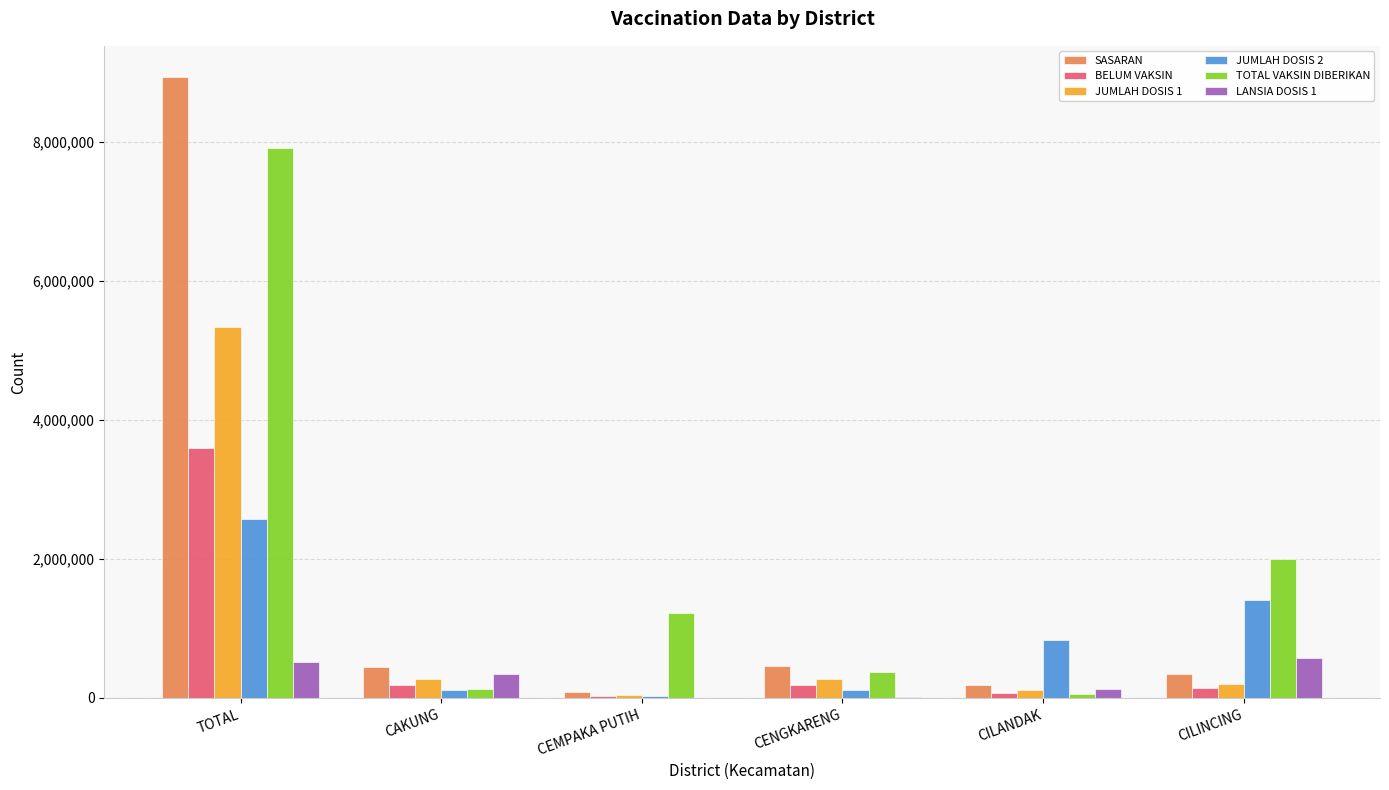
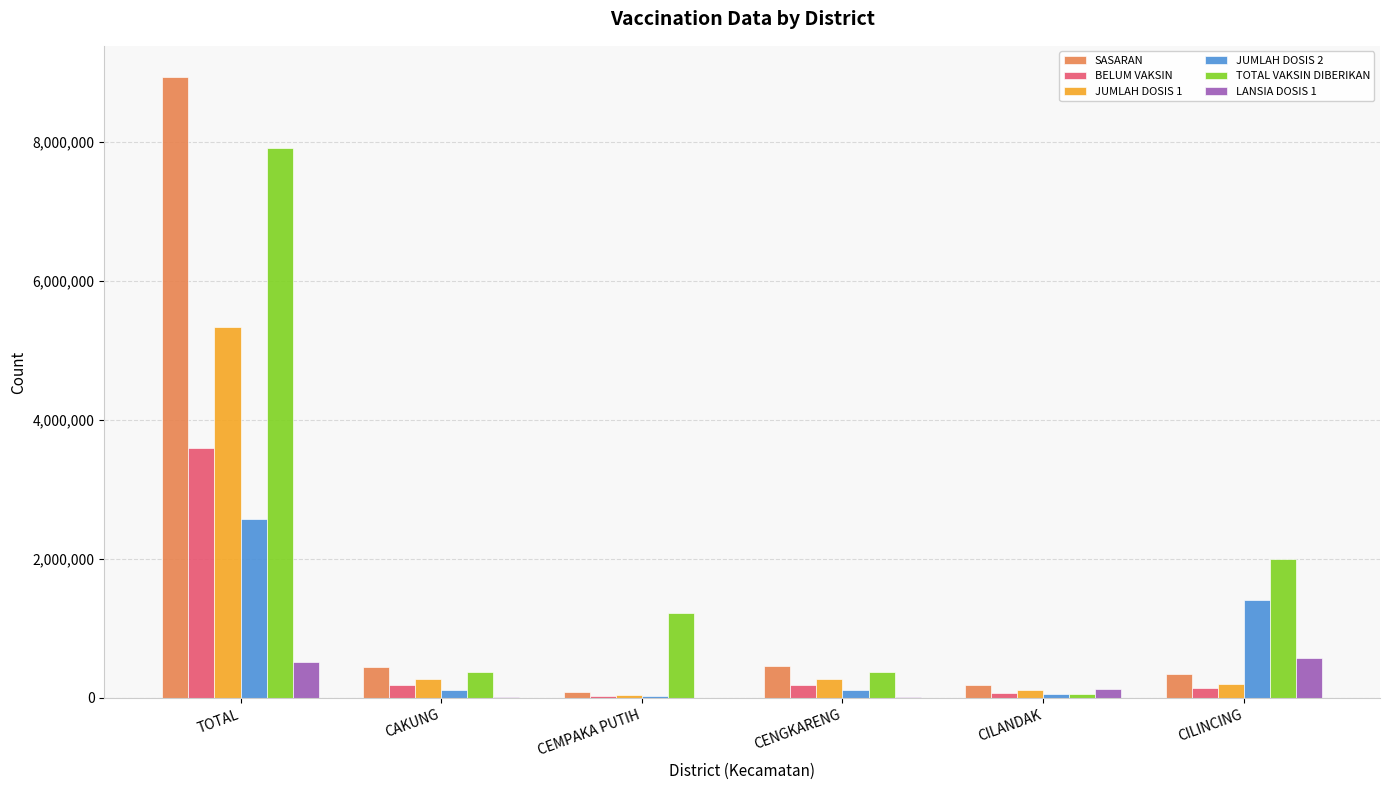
TOTAL VAKSIN DIBERIKAN, CAKUNG: 100,000 -> 400,000
LANSIA DOSIS 1, CAKUNG: 300,000 -> 0
JUMLAH DOSIS 2, CILANDAK: 800,000 -> 100,000
